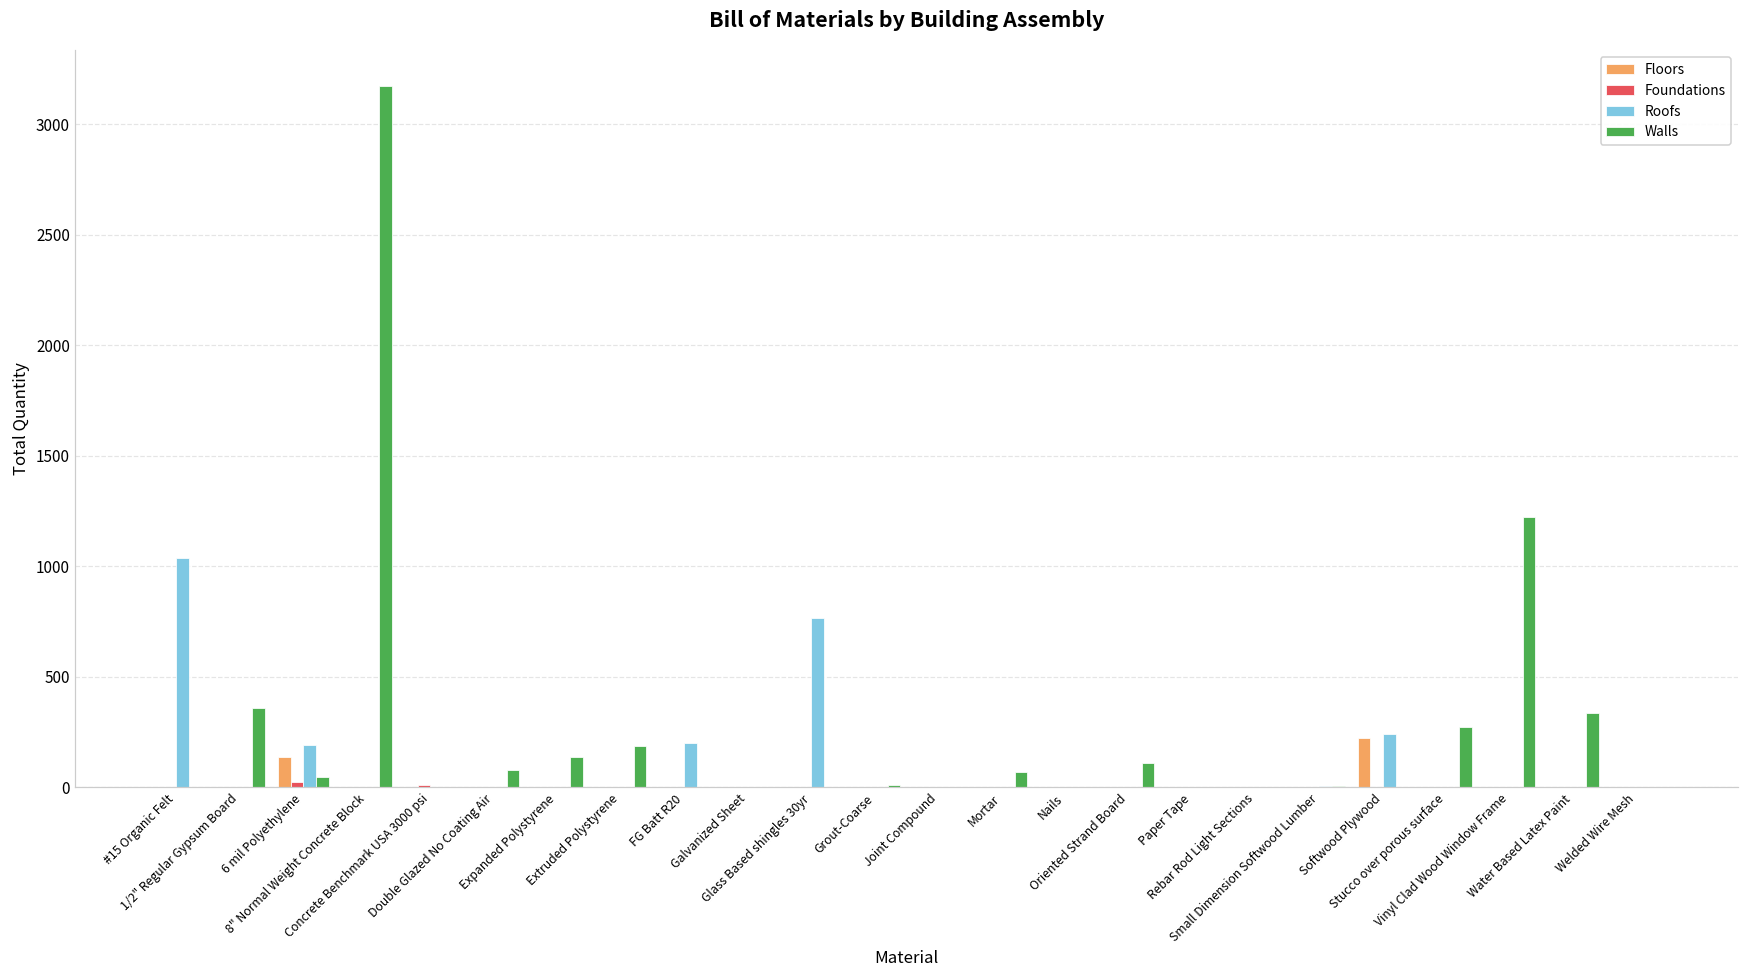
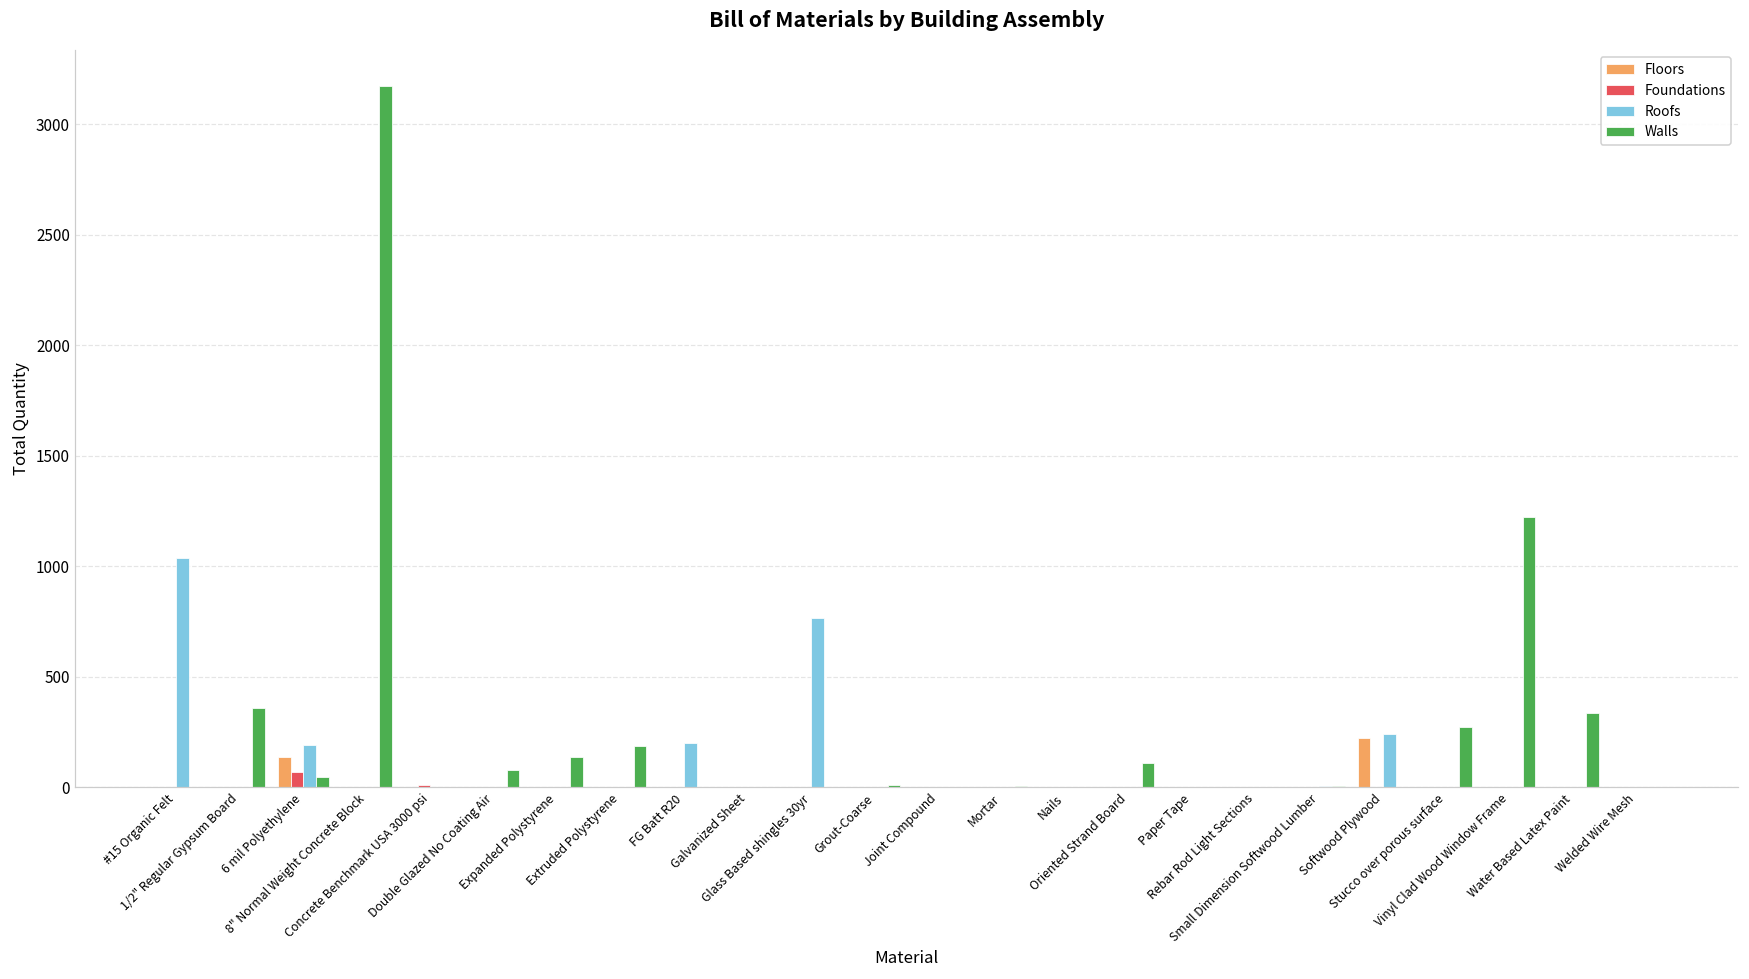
Foundations, 6 mil Polyethylene: 20 -> 70
Walls, Mortar: 70 -> 10
